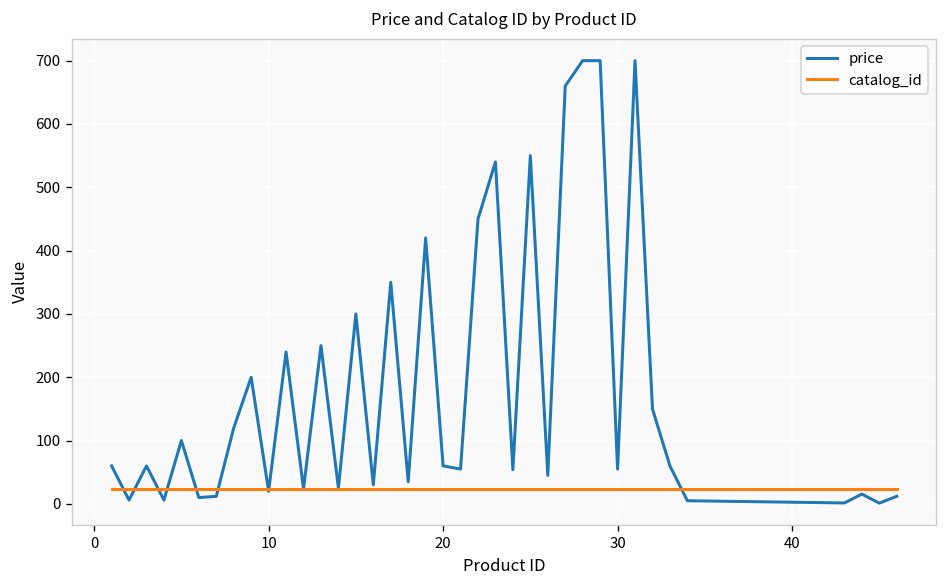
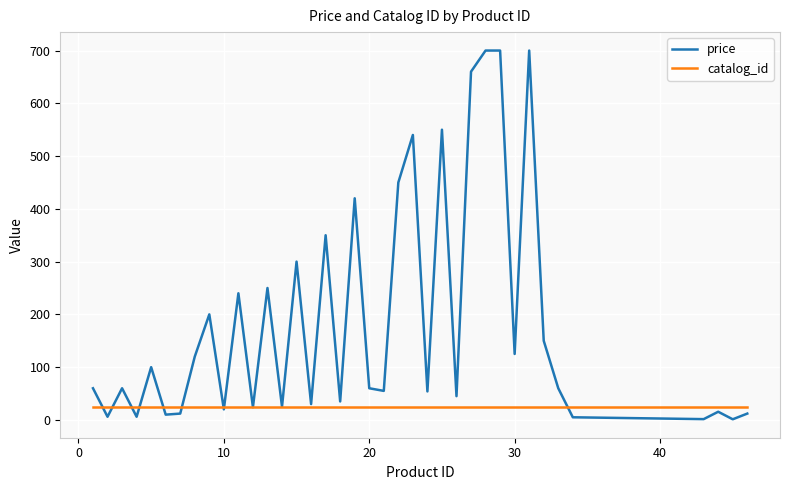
price, 30: 60 -> 130
